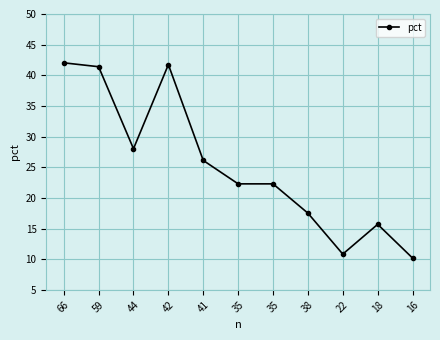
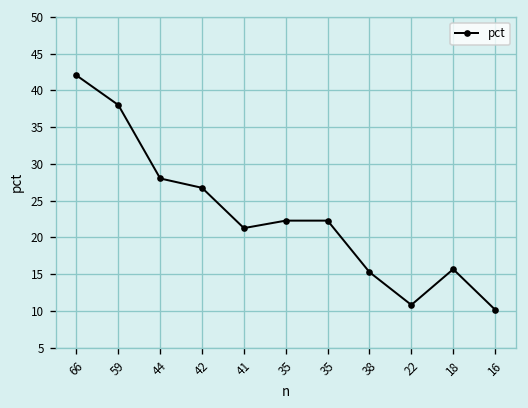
59: 41 -> 38
42: 42 -> 27
41: 26 -> 21
38: 18 -> 15
